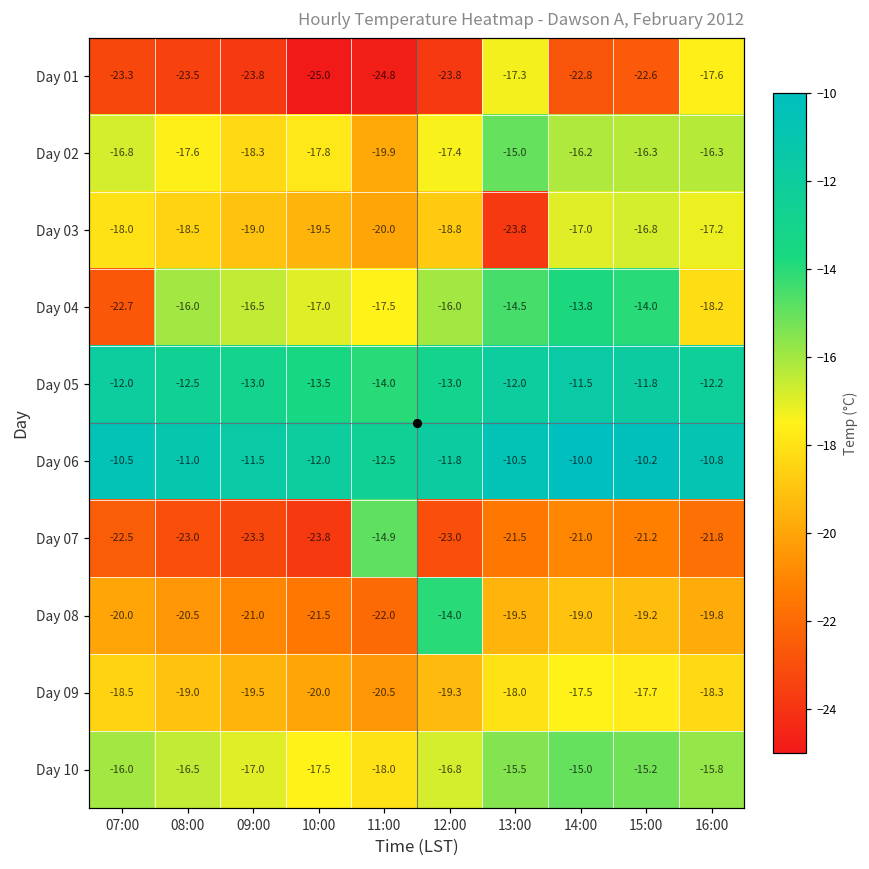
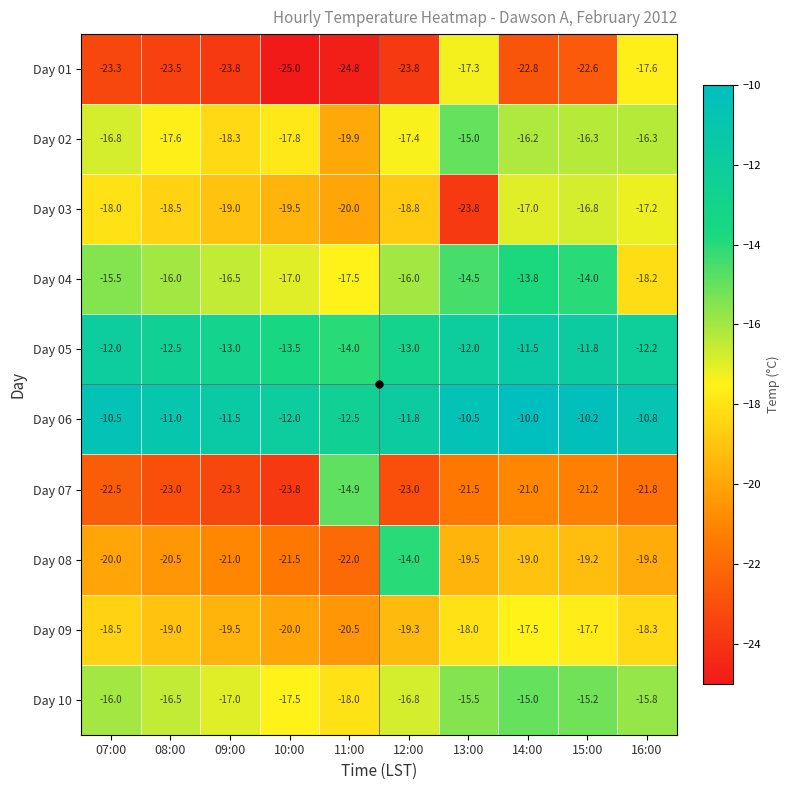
Day 04, 07:00: -22.7 -> -15.5
